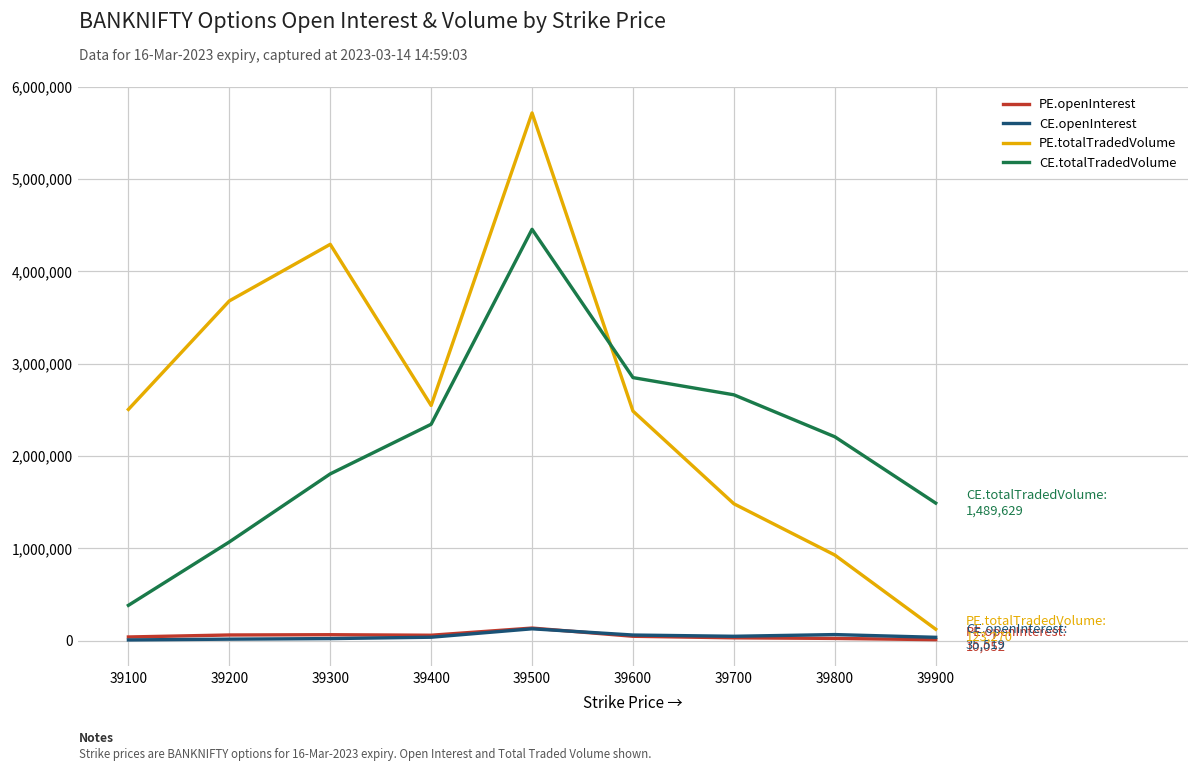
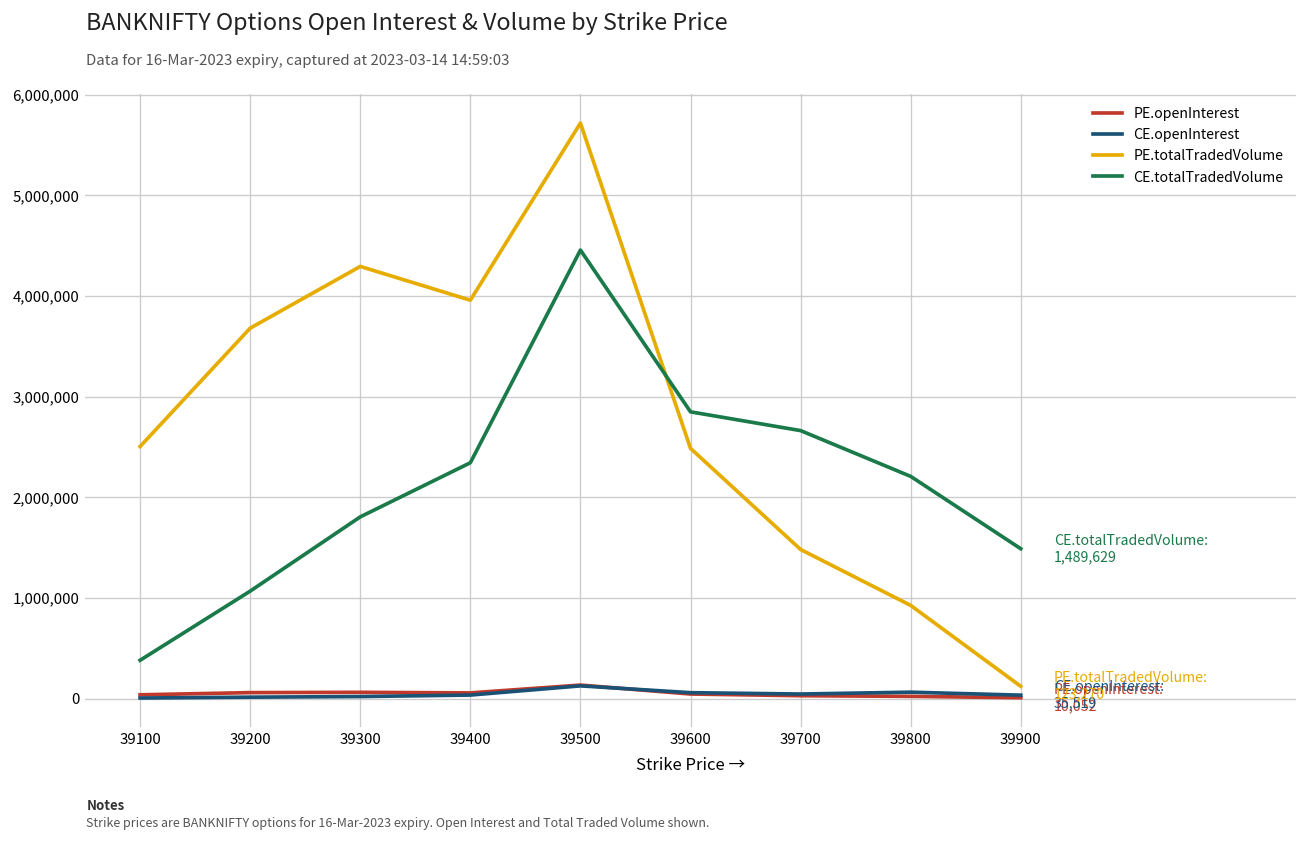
PE.totalTradedVolume, 39400: 2,500,000 -> 4,000,000
